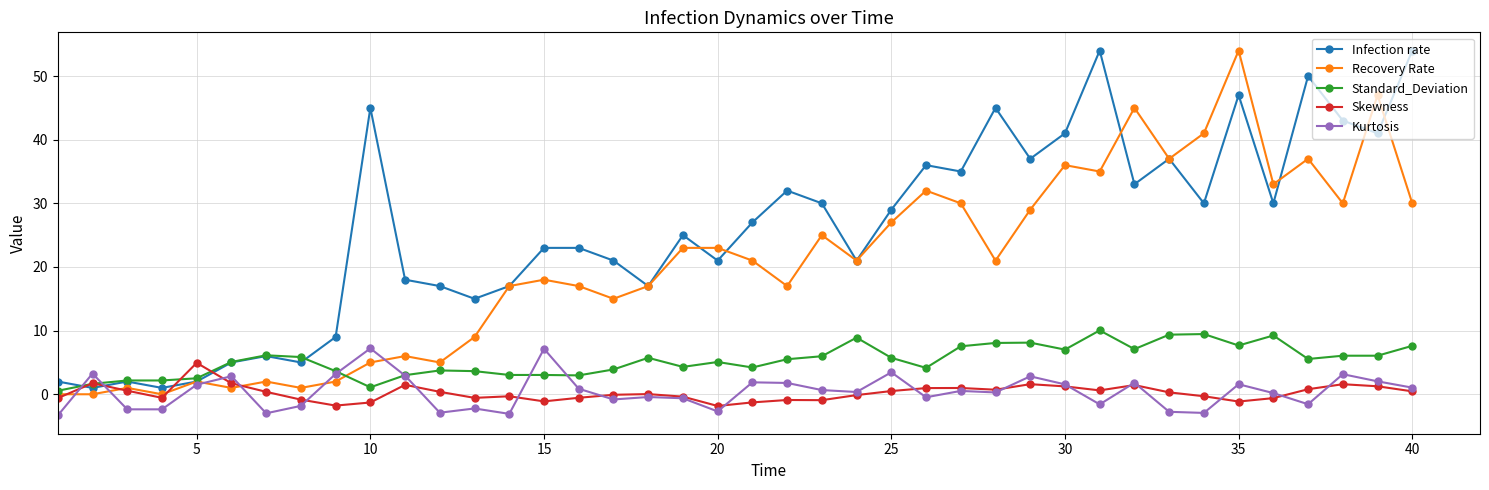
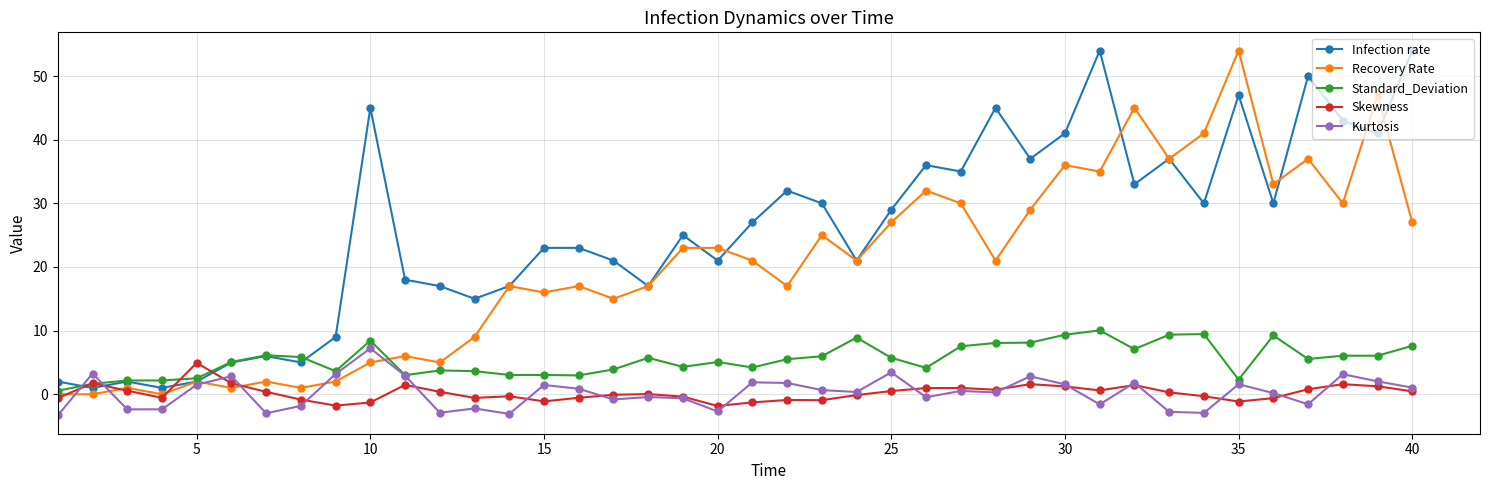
Standard_Deviation, 10: 1 -> 8
Recovery Rate, 15: 18 -> 16
Kurtosis, 15: 7 -> 1
Standard_Deviation, 30: 7 -> 9
Standard_Deviation, 35: 8 -> 2
Recovery Rate, 40: 30 -> 27
